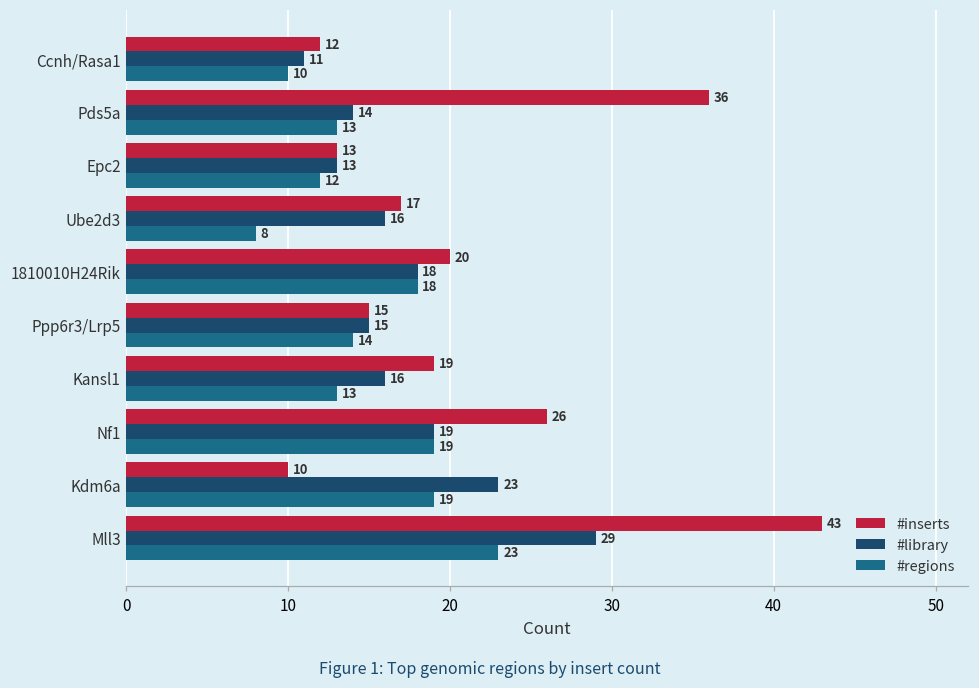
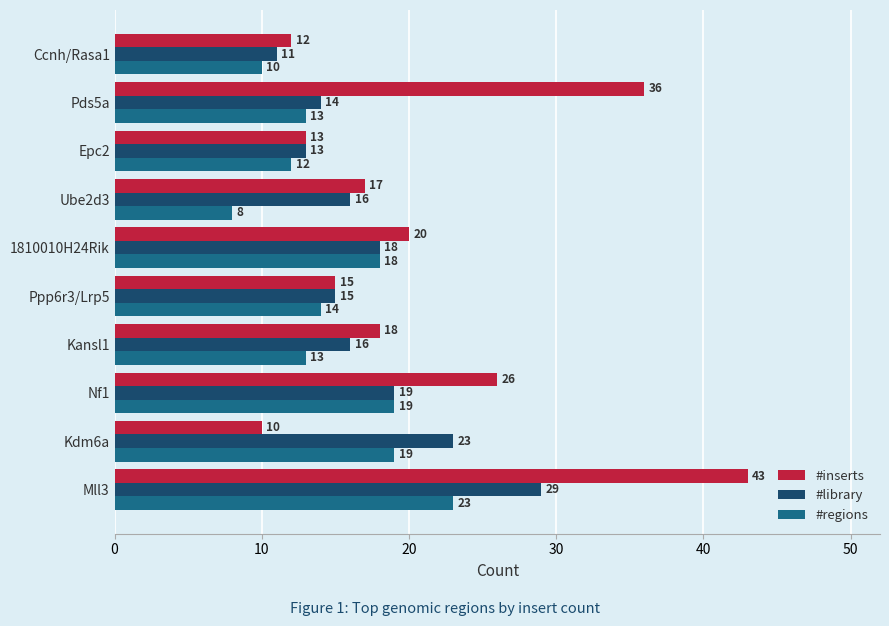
#inserts, Kansl1: 19 -> 18
